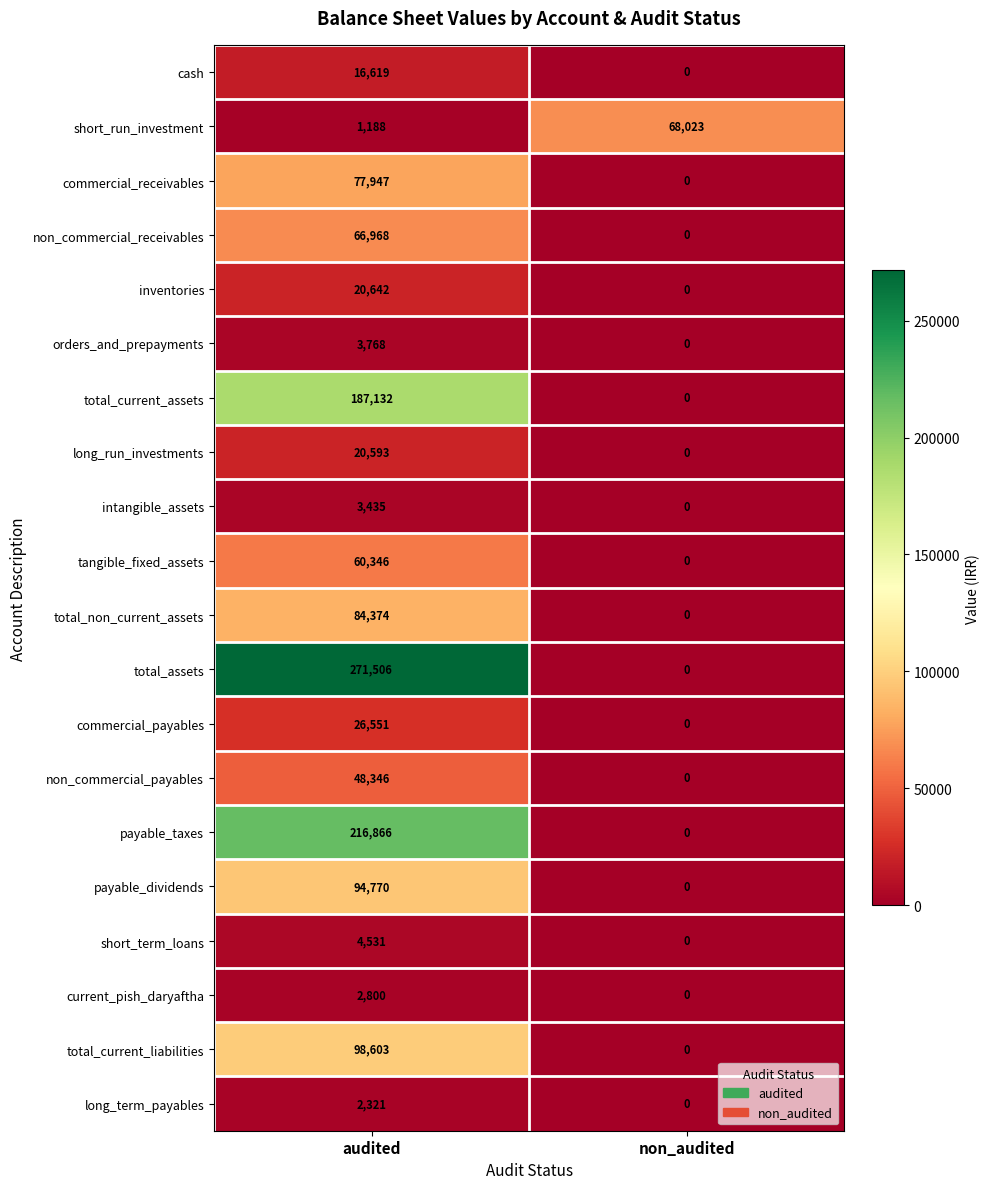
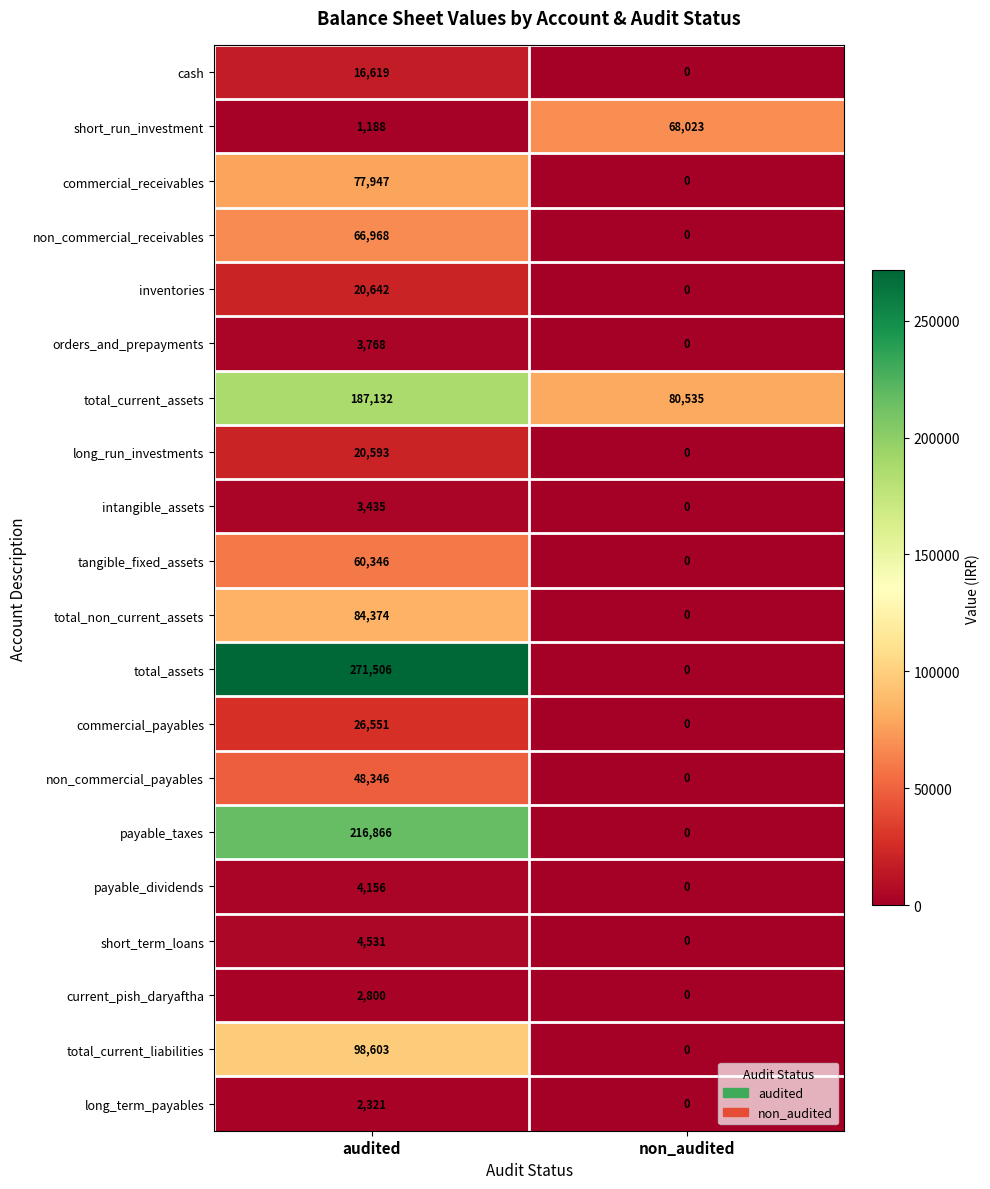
total_current_assets, non_audited: 0 -> 80,535
payable_dividends, audited: 94,770 -> 4,156
